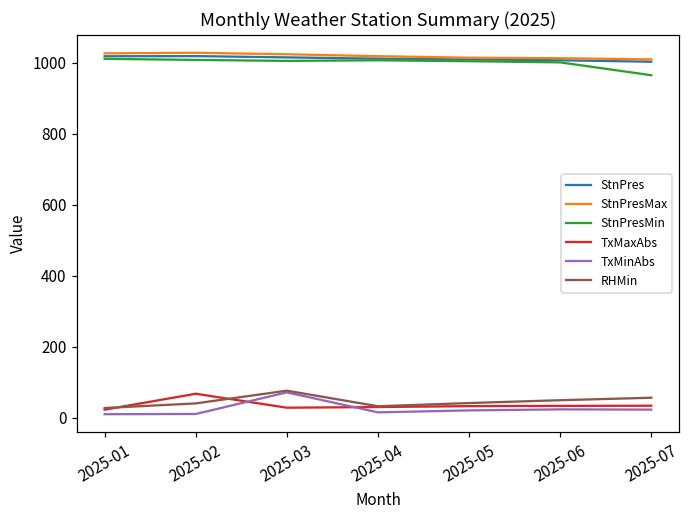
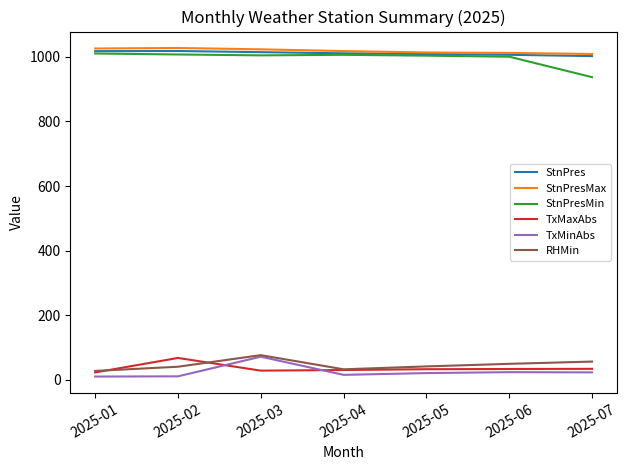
StnPresMin, 2025-07: 960 -> 940
